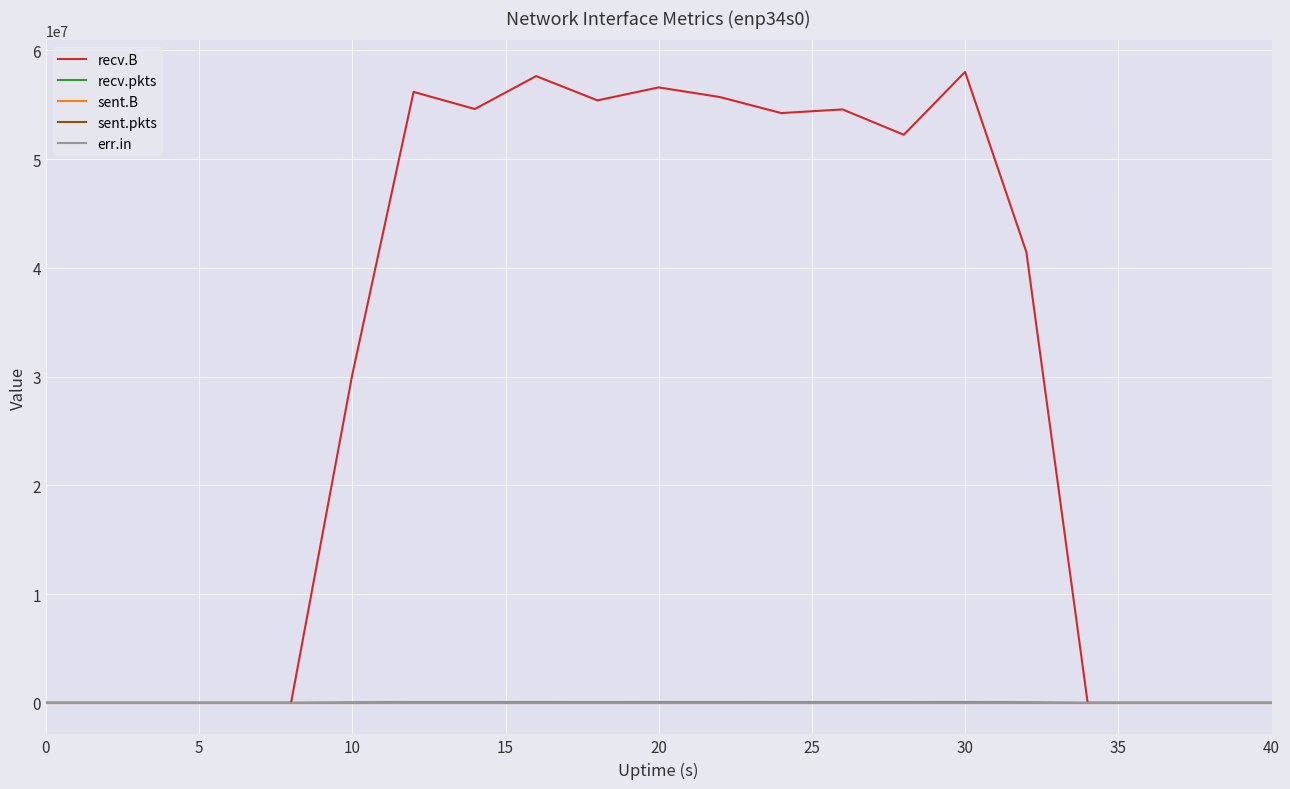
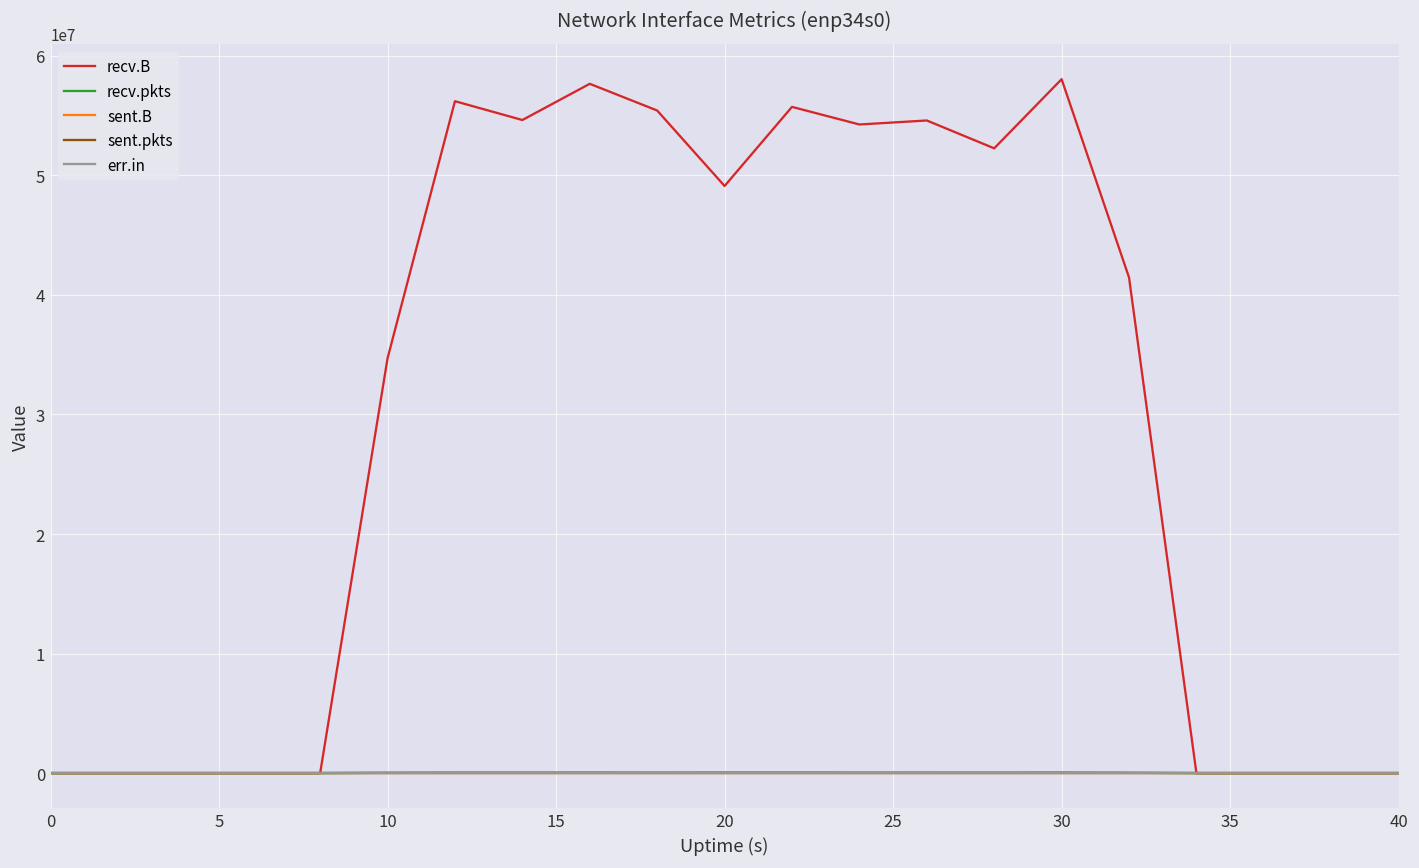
recv.B, 10: 30200000 -> 34700000
recv.B, 20: 56600000 -> 49100000
